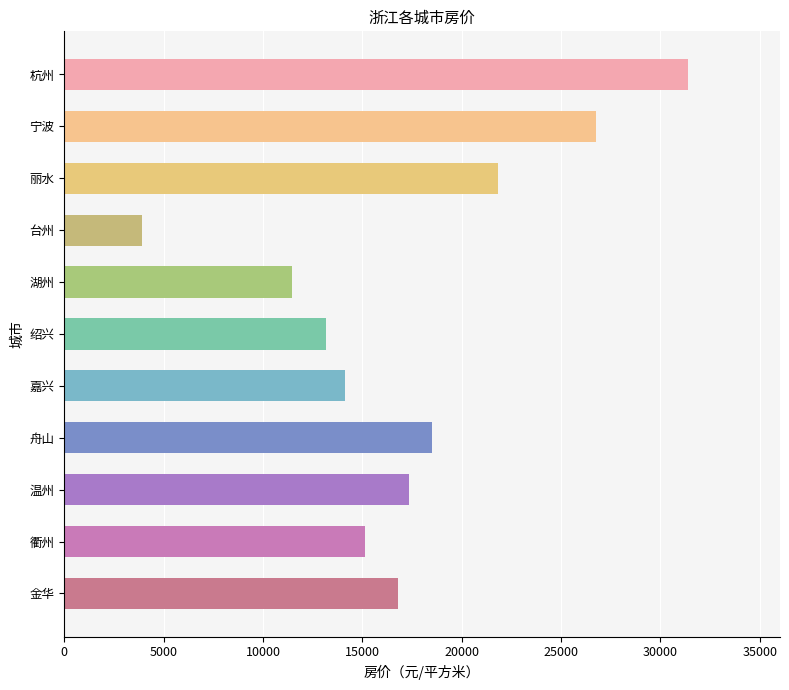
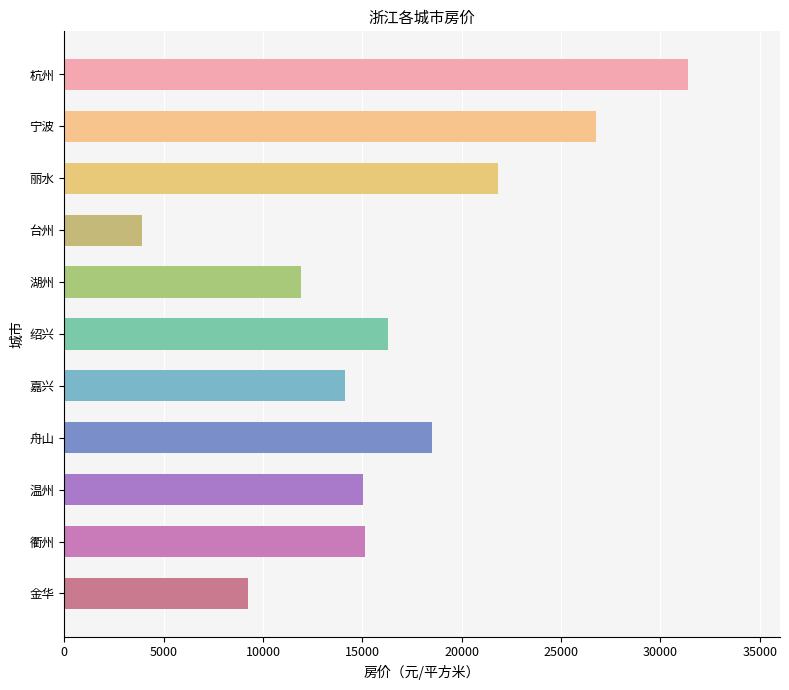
湖州: 11400 -> 11900
绍兴: 13100 -> 16300
温州: 17400 -> 15000
金华: 16800 -> 9200
